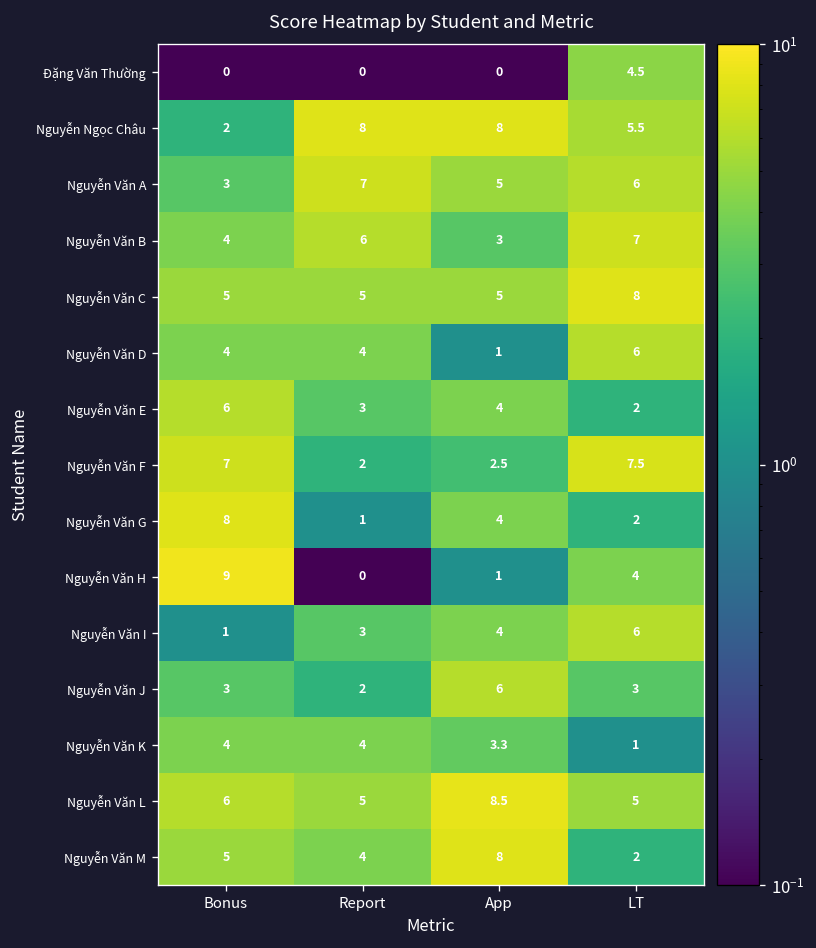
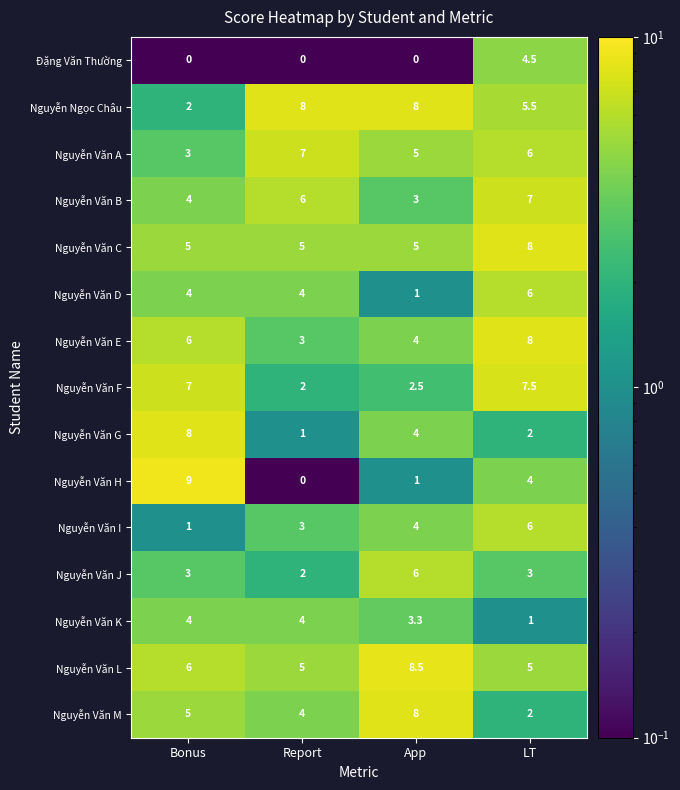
Nguyễn Văn E, LT: 2 -> 8
